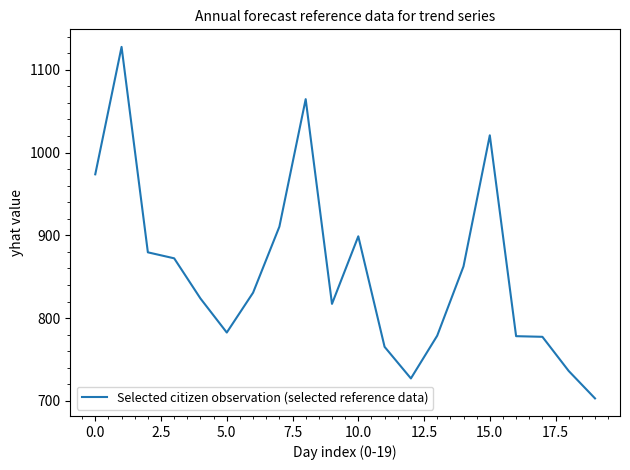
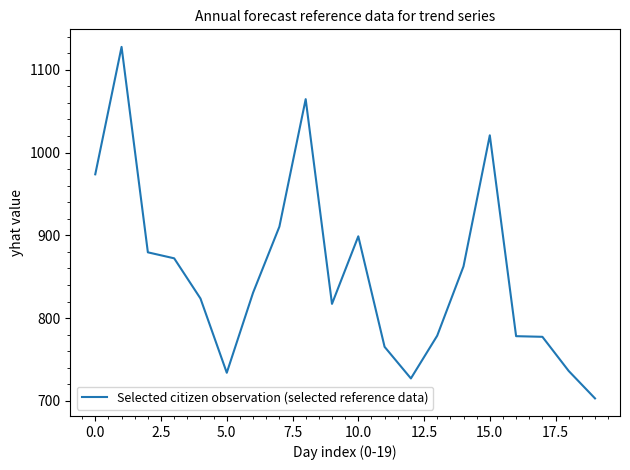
5.0: 780 -> 730
